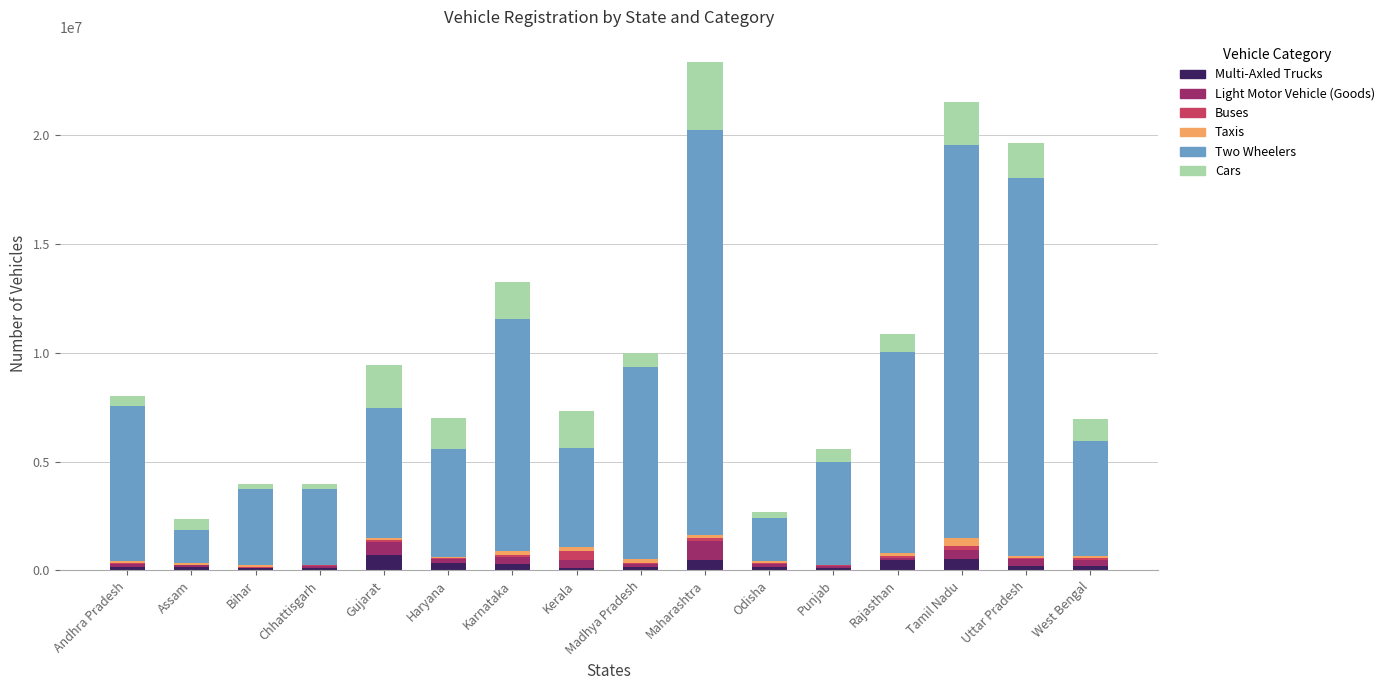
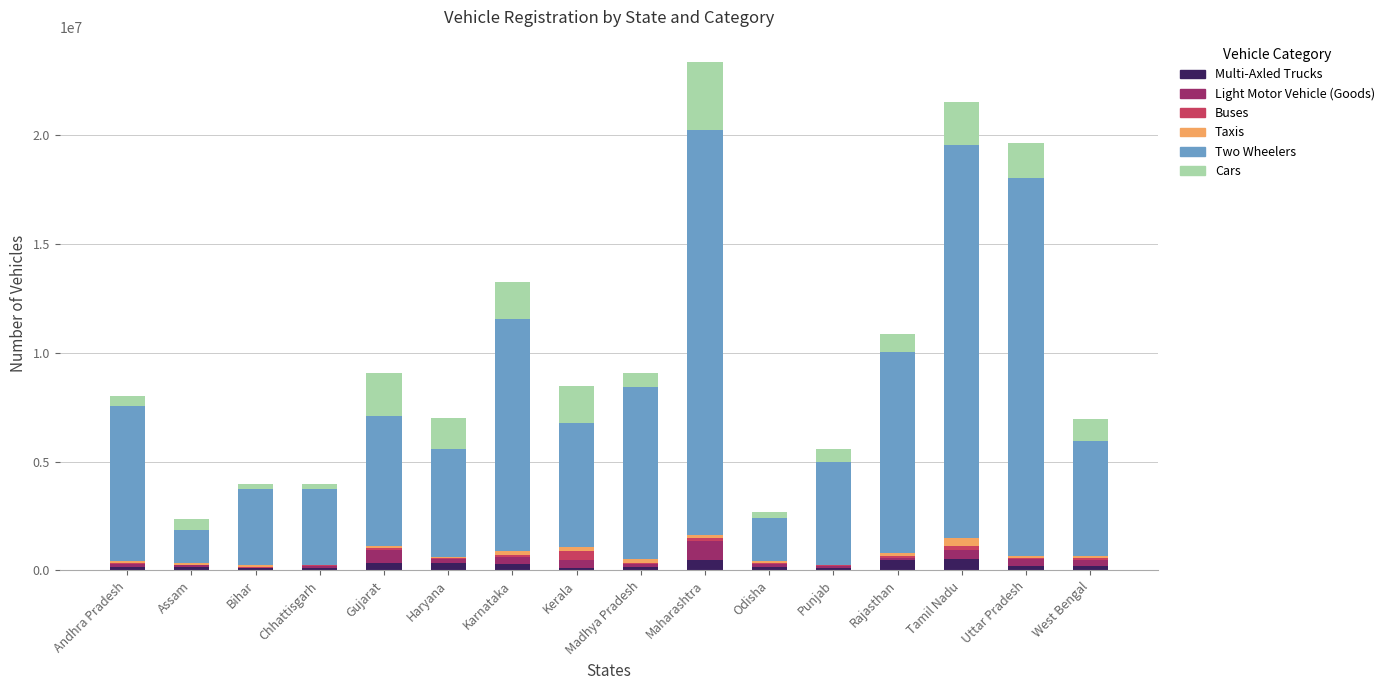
Multi-Axled Trucks, Gujarat: 700000 -> 400000
Two Wheelers, Kerala: 4600000 -> 5700000
Two Wheelers, Madhya Pradesh: 8800000 -> 7900000
